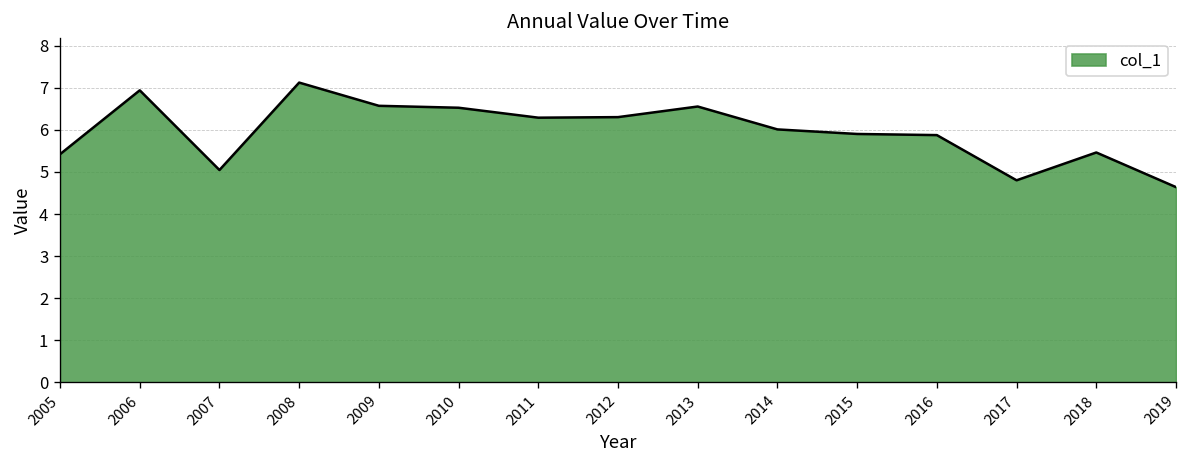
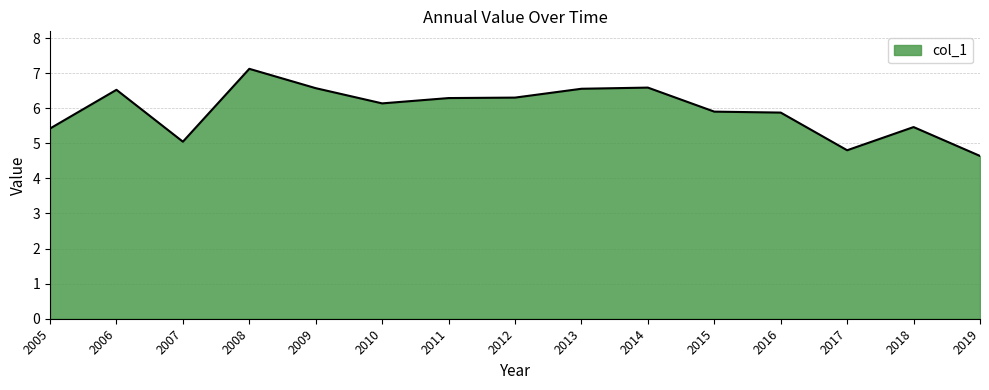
2006: 6.9 -> 6.5
2010: 6.5 -> 6.1
2014: 6.0 -> 6.6
